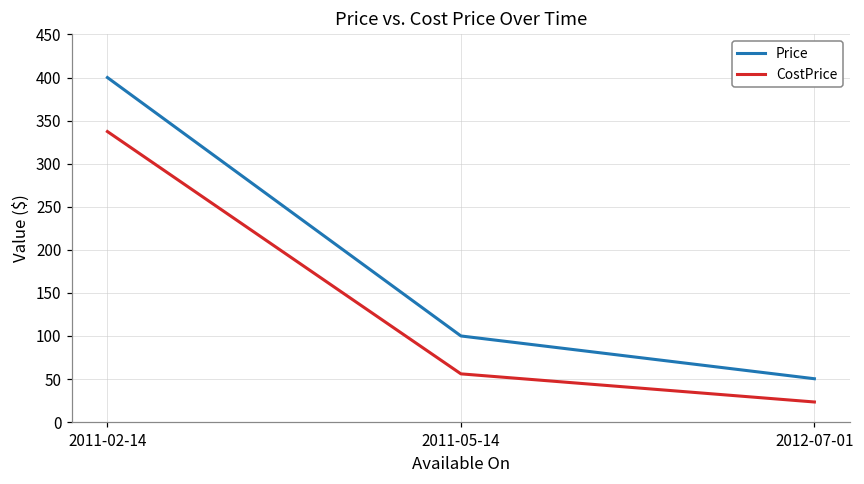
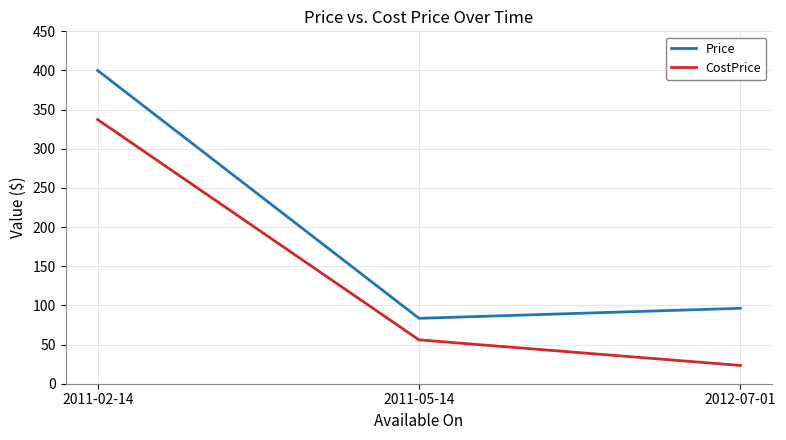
Price, 2011-05-14: 100 -> 80
Price, 2012-07-01: 50 -> 100
